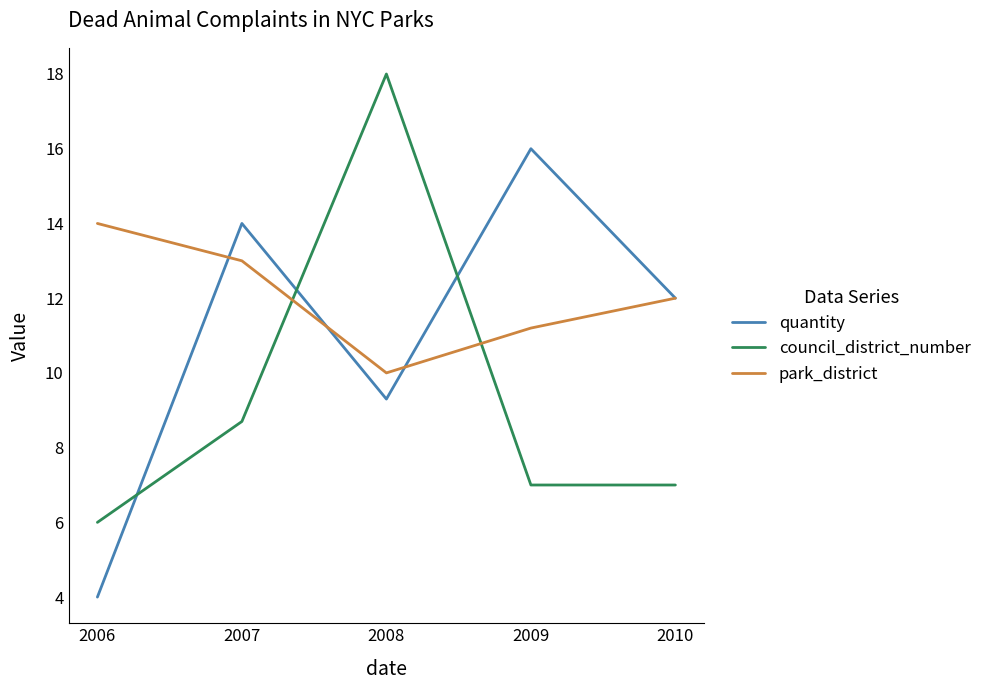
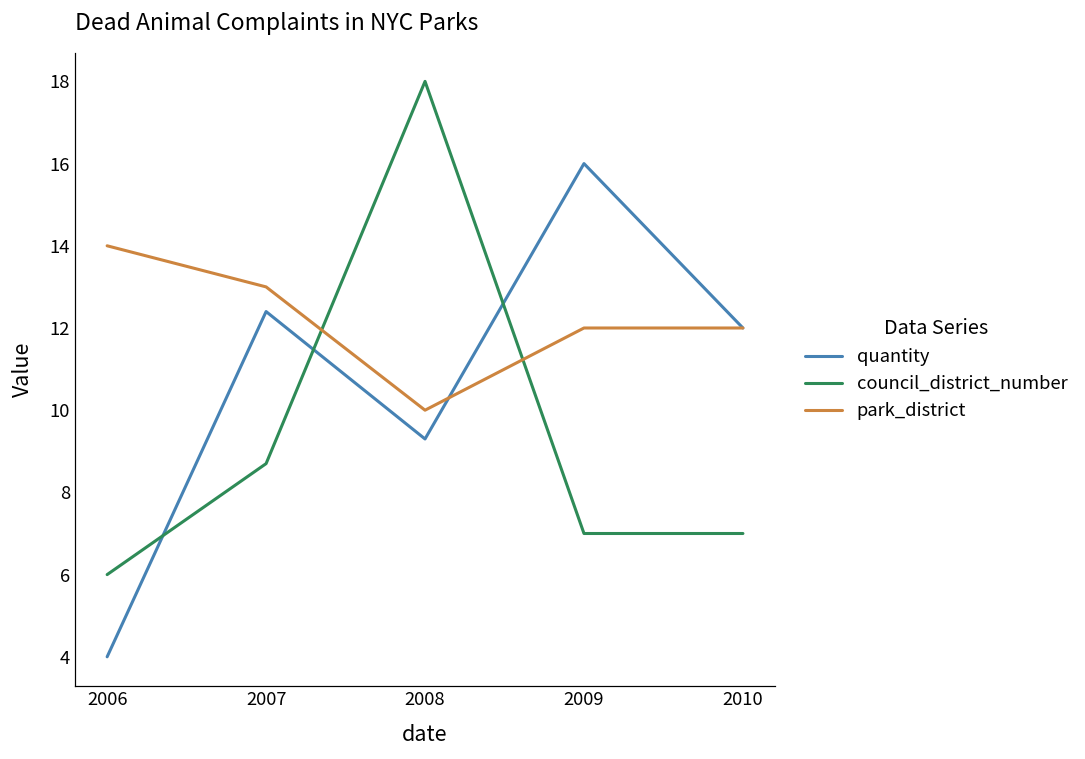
quantity, 2007: 14.0 -> 12.4
park_district, 2009: 11.2 -> 12.0
